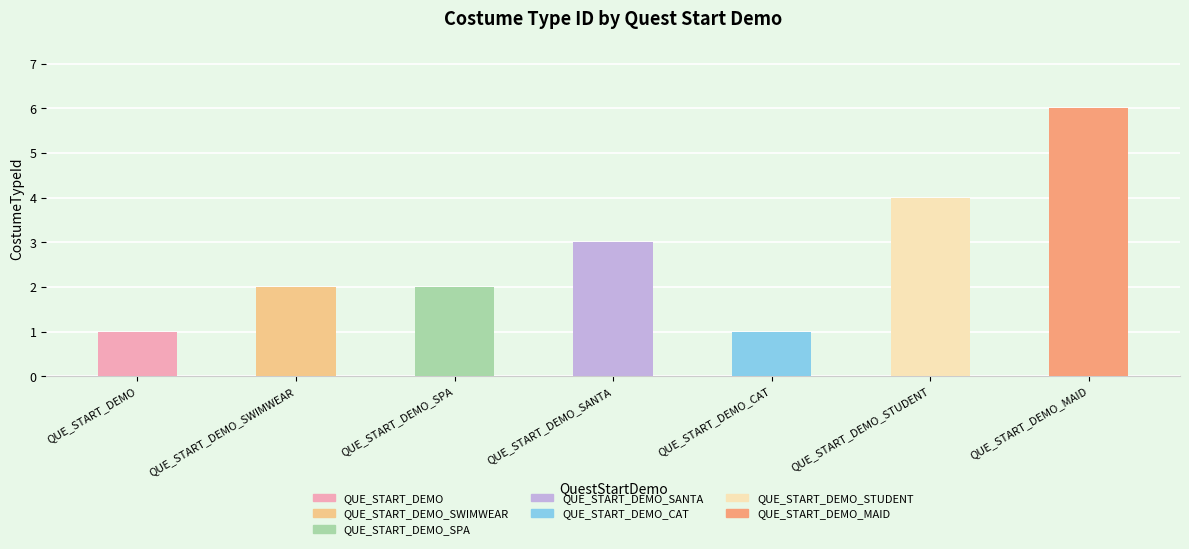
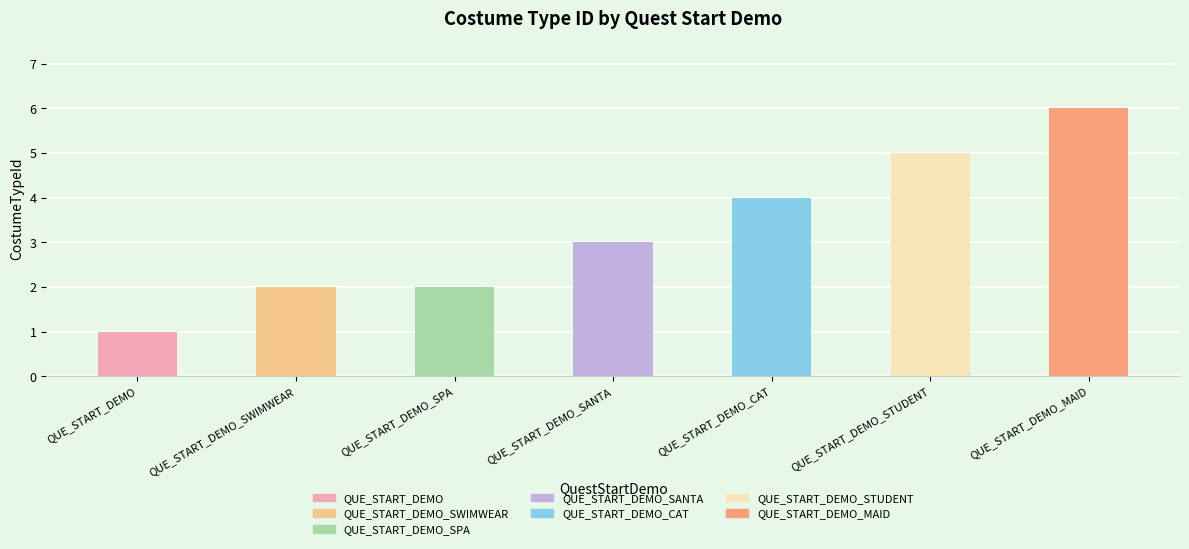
QUE_START_DEMO_CAT: 1 -> 4
QUE_START_DEMO_STUDENT: 4 -> 5
